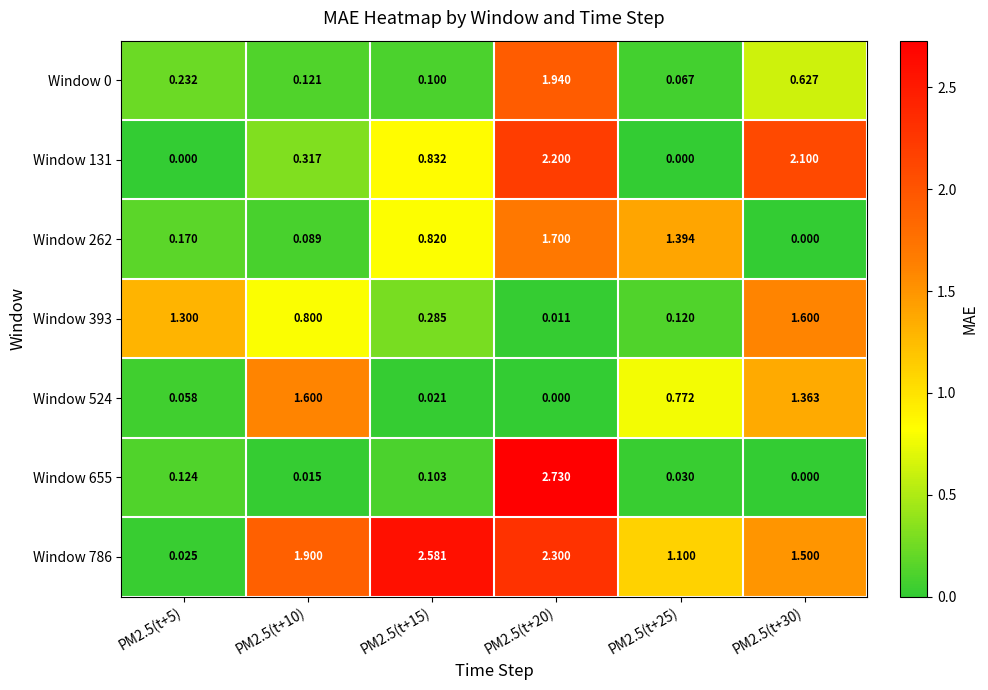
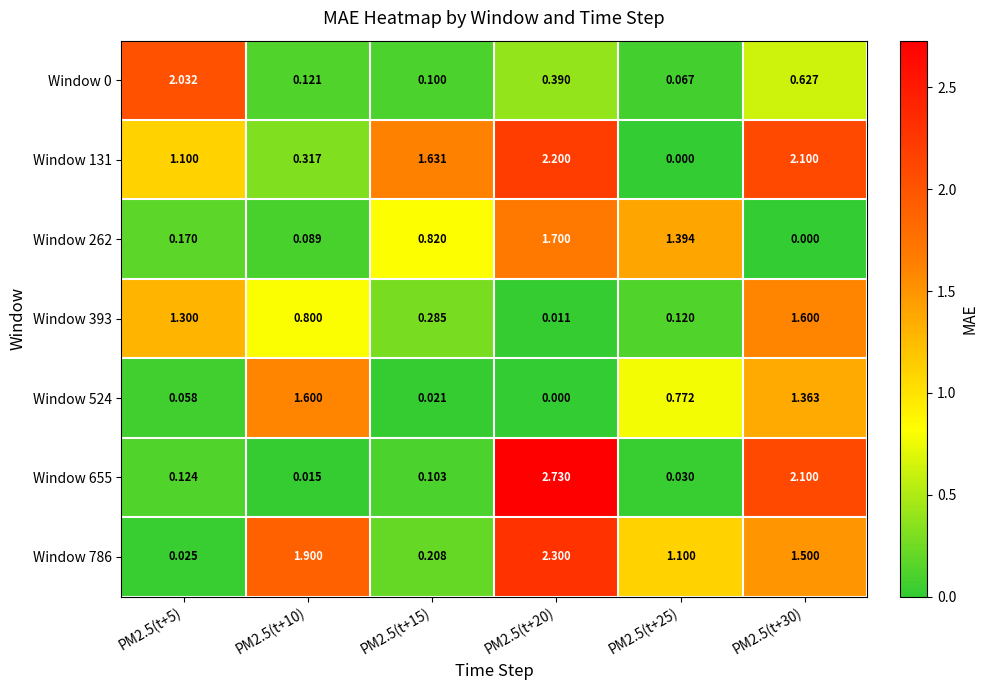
Window 0, PM2.5(t+5): 0.232 -> 2.032
Window 0, PM2.5(t+20): 1.940 -> 0.390
Window 131, PM2.5(t+5): 0.000 -> 1.100
Window 131, PM2.5(t+15): 0.832 -> 1.631
Window 655, PM2.5(t+30): 0.000 -> 2.100
Window 786, PM2.5(t+15): 2.581 -> 0.208
